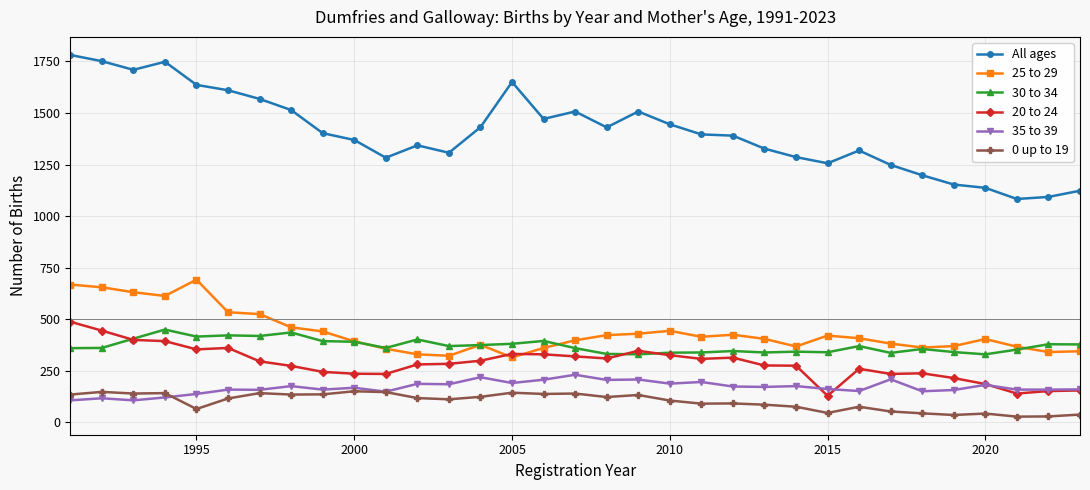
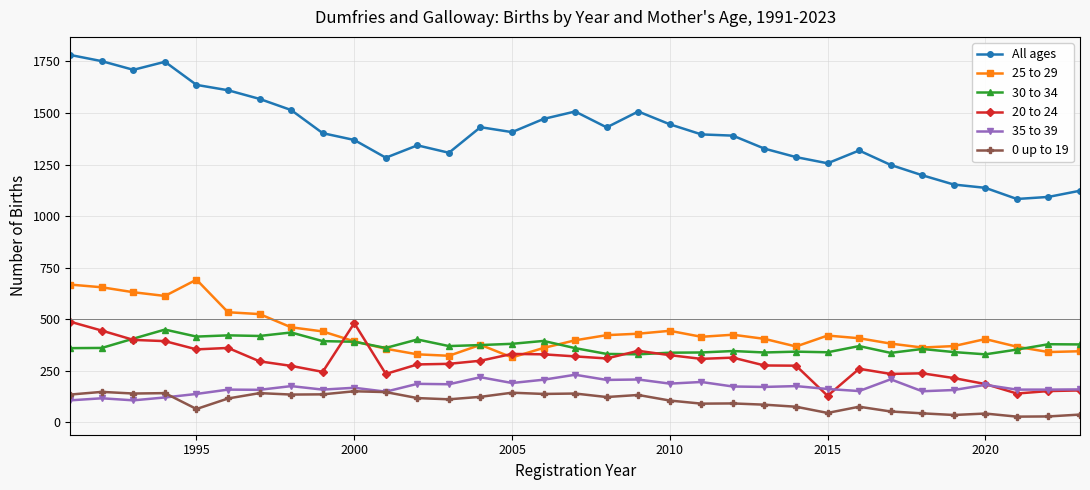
20 to 24, 2000: 240 -> 480
All ages, 2005: 1650 -> 1410
